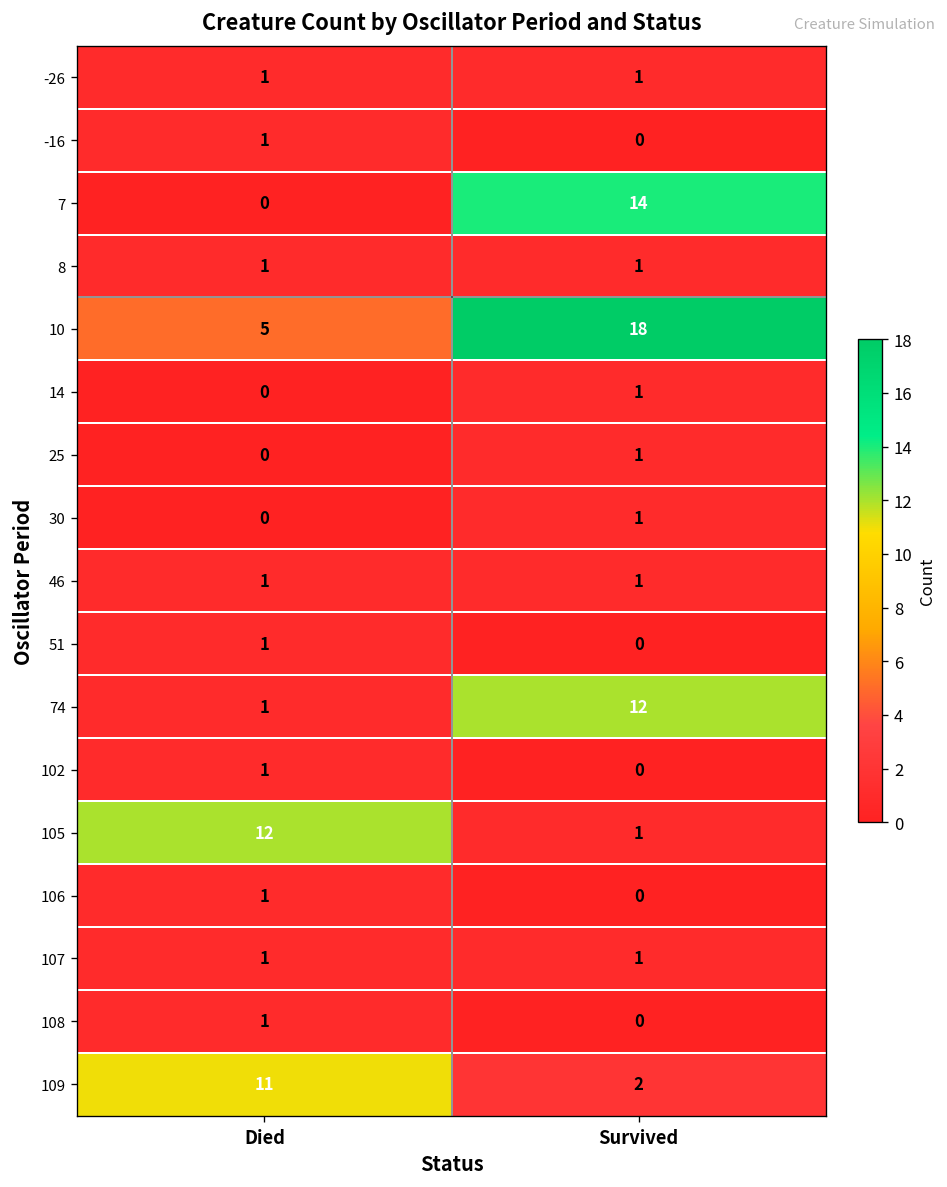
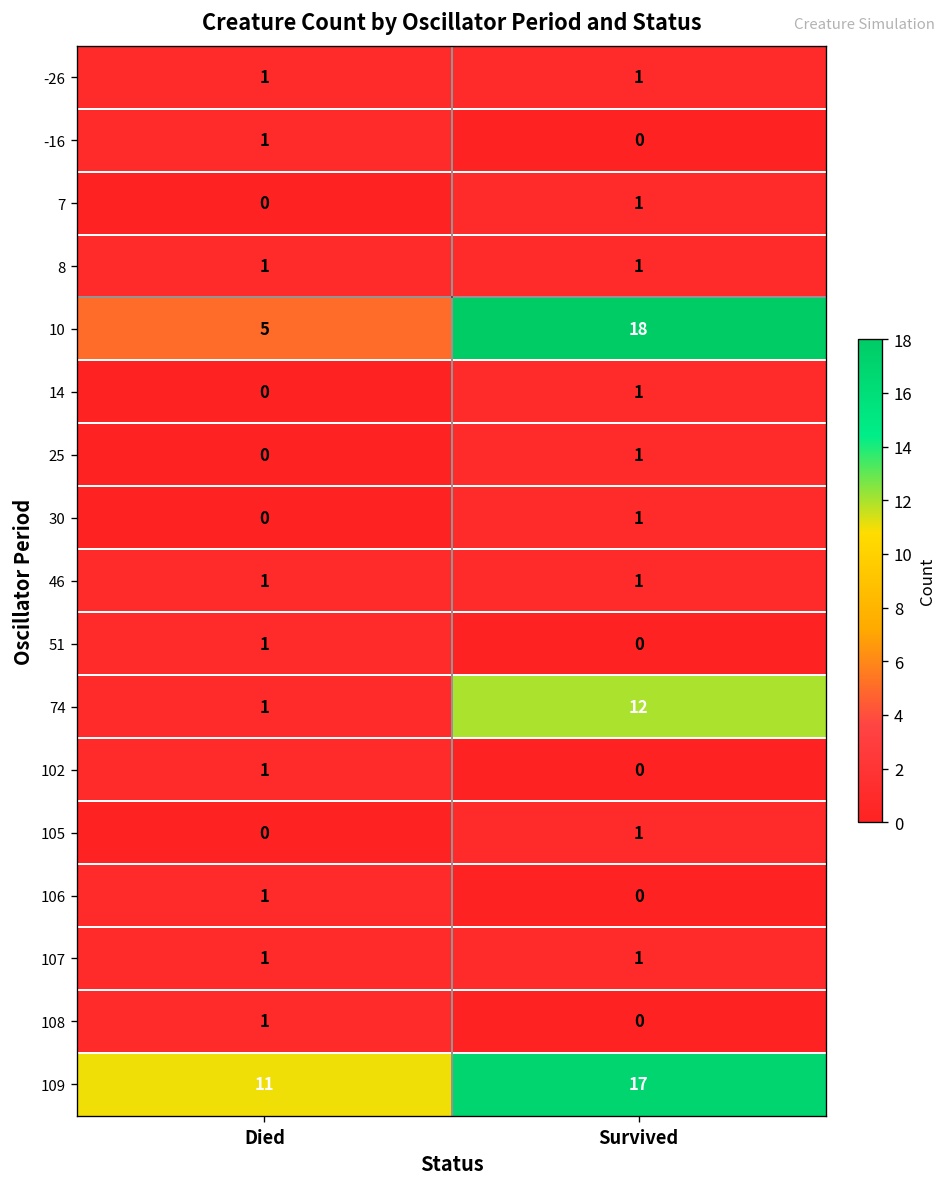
7, Survived: 14 -> 1
105, Died: 12 -> 0
109, Survived: 2 -> 17
